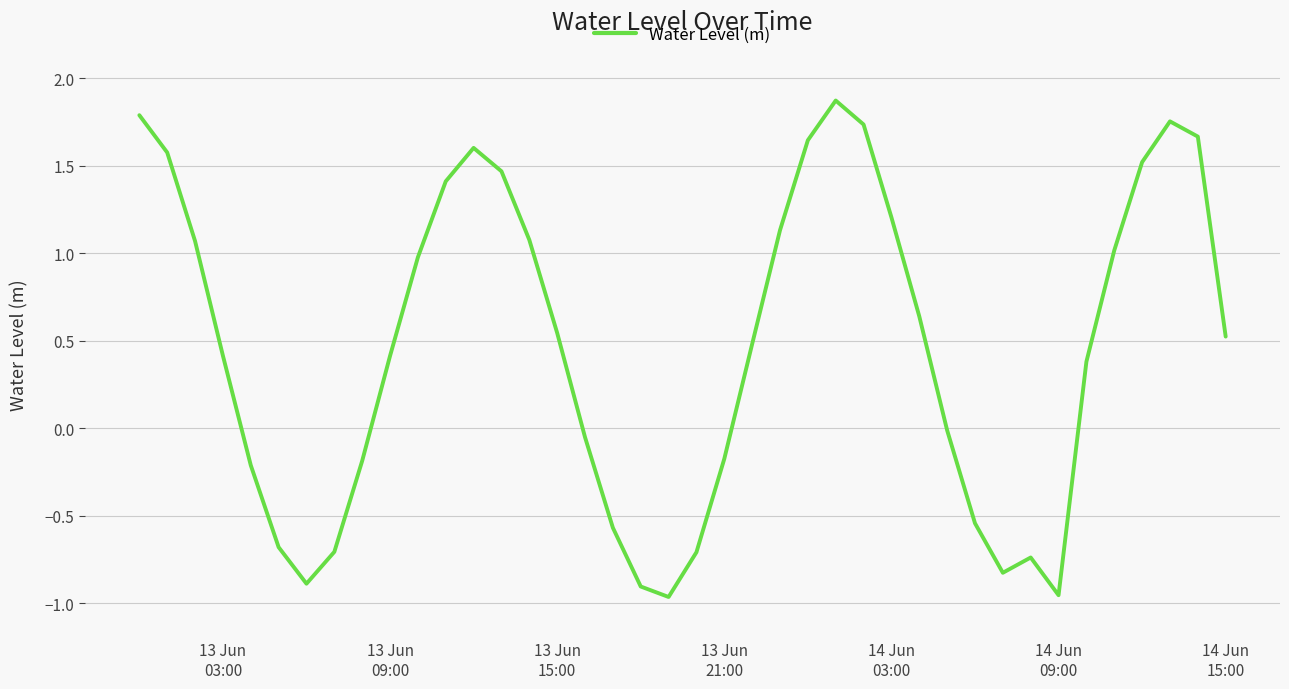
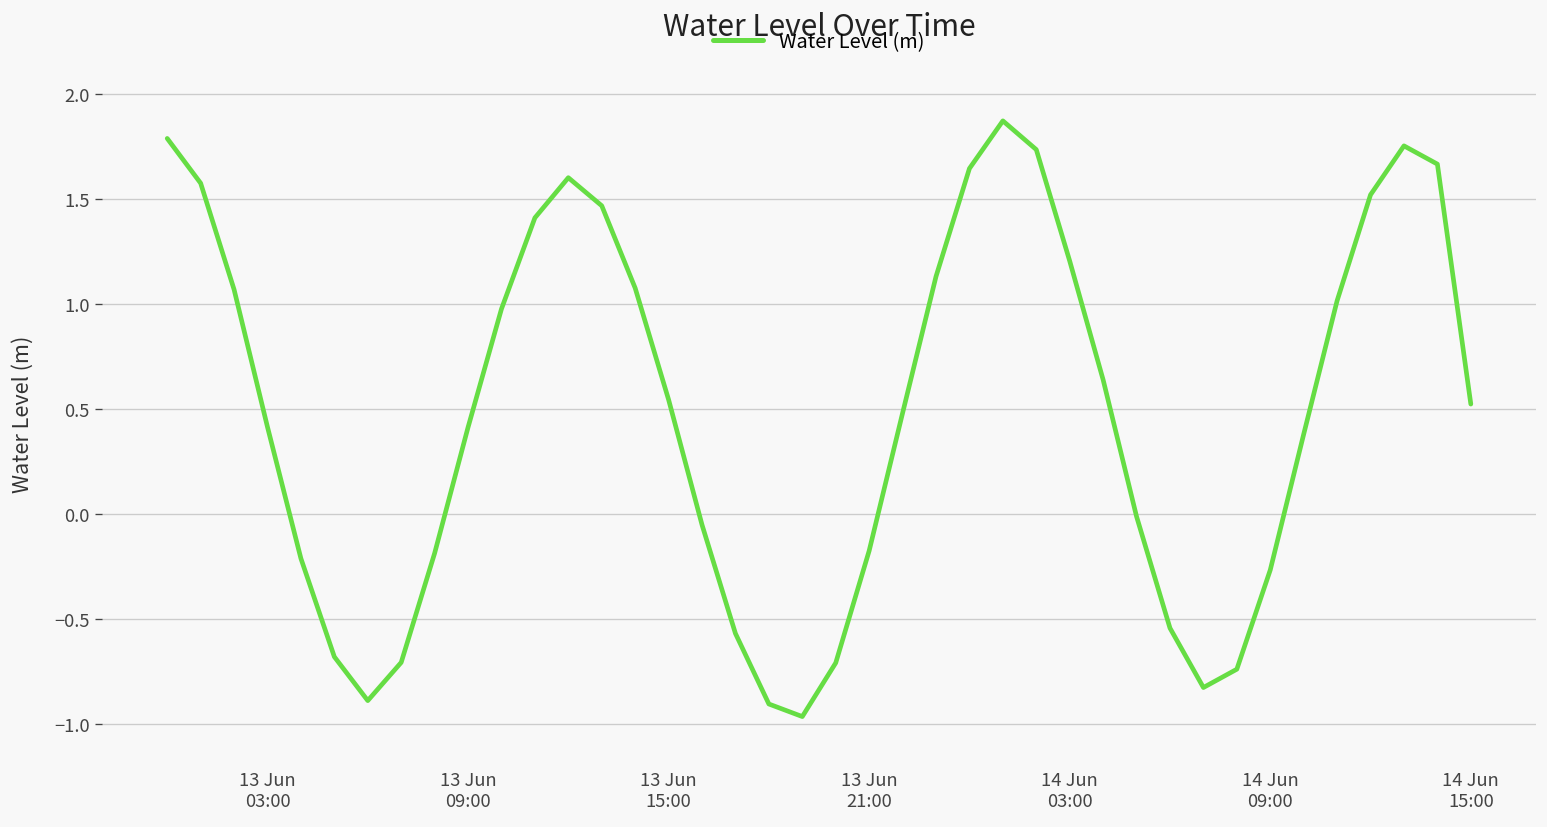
14 Jun 09:00: -0.95 -> -0.27
